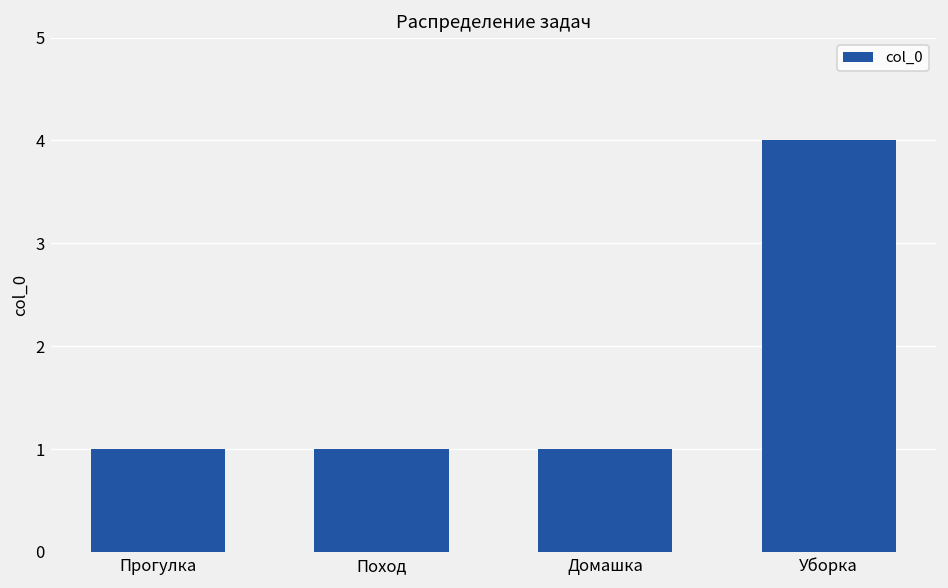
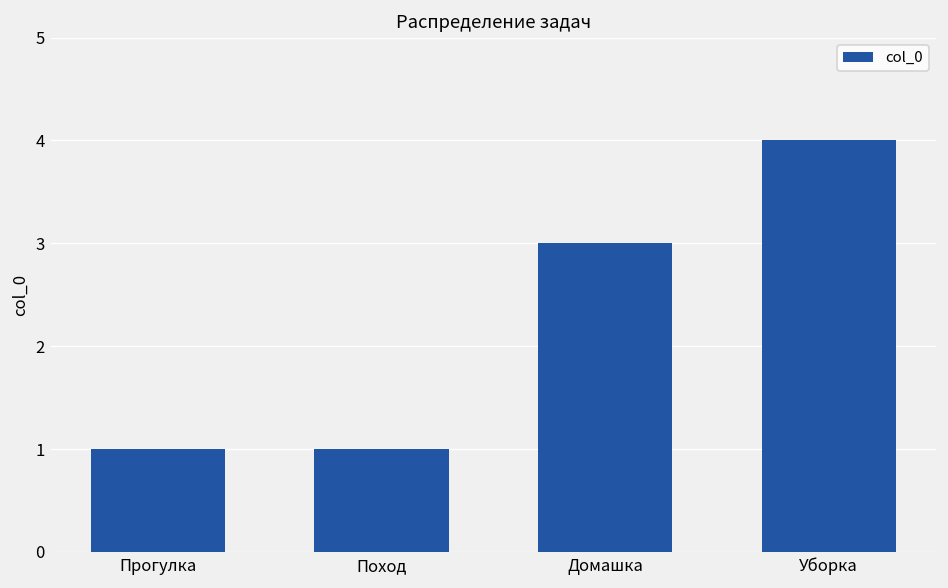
Домашка: 1 -> 3
